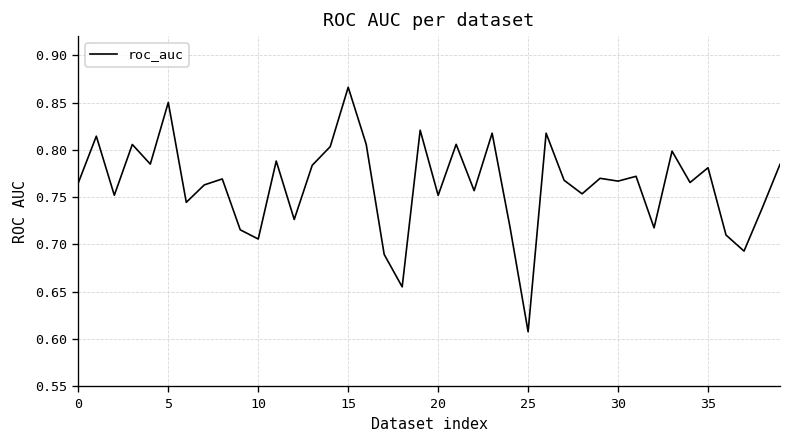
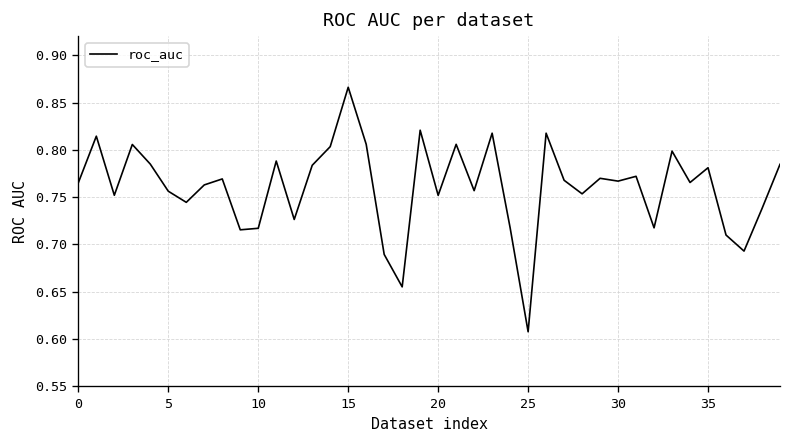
5: 0.85 -> 0.76
10: 0.71 -> 0.72
